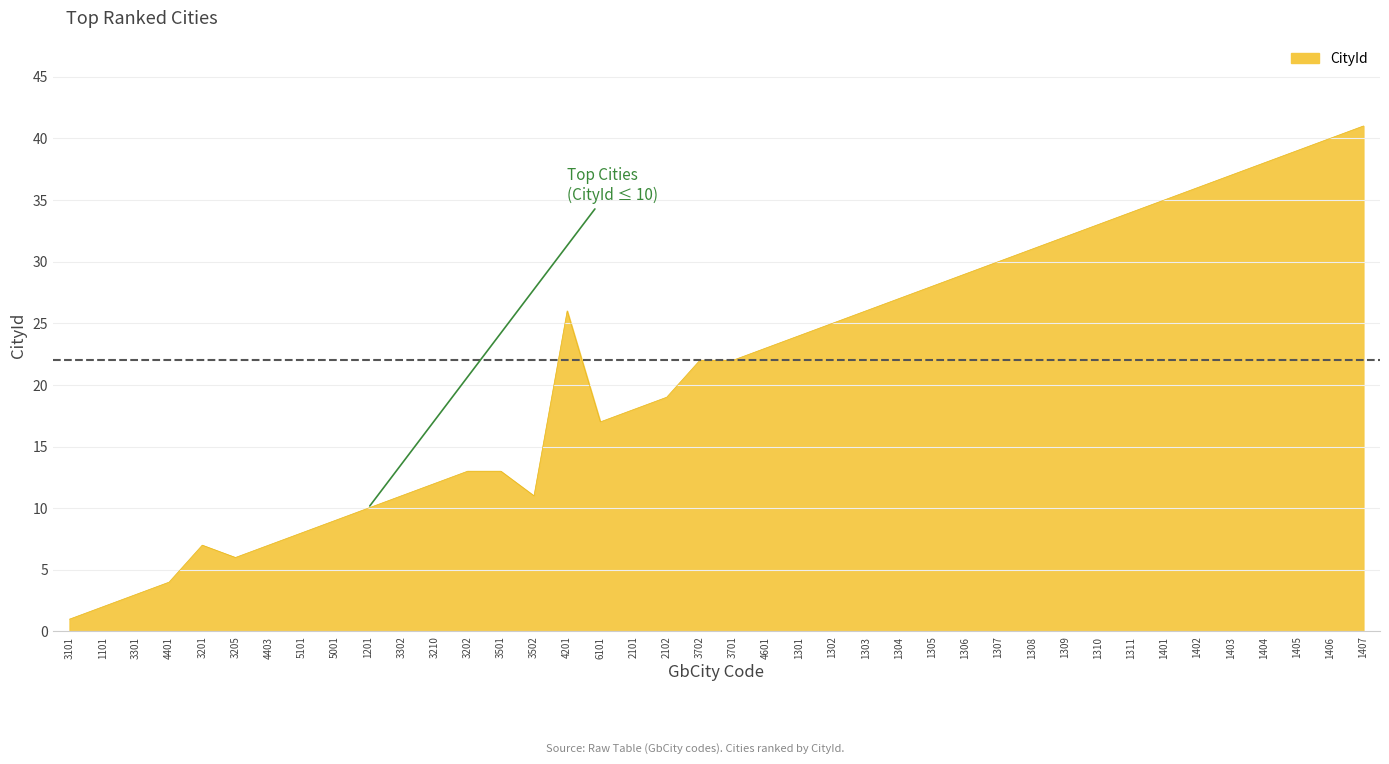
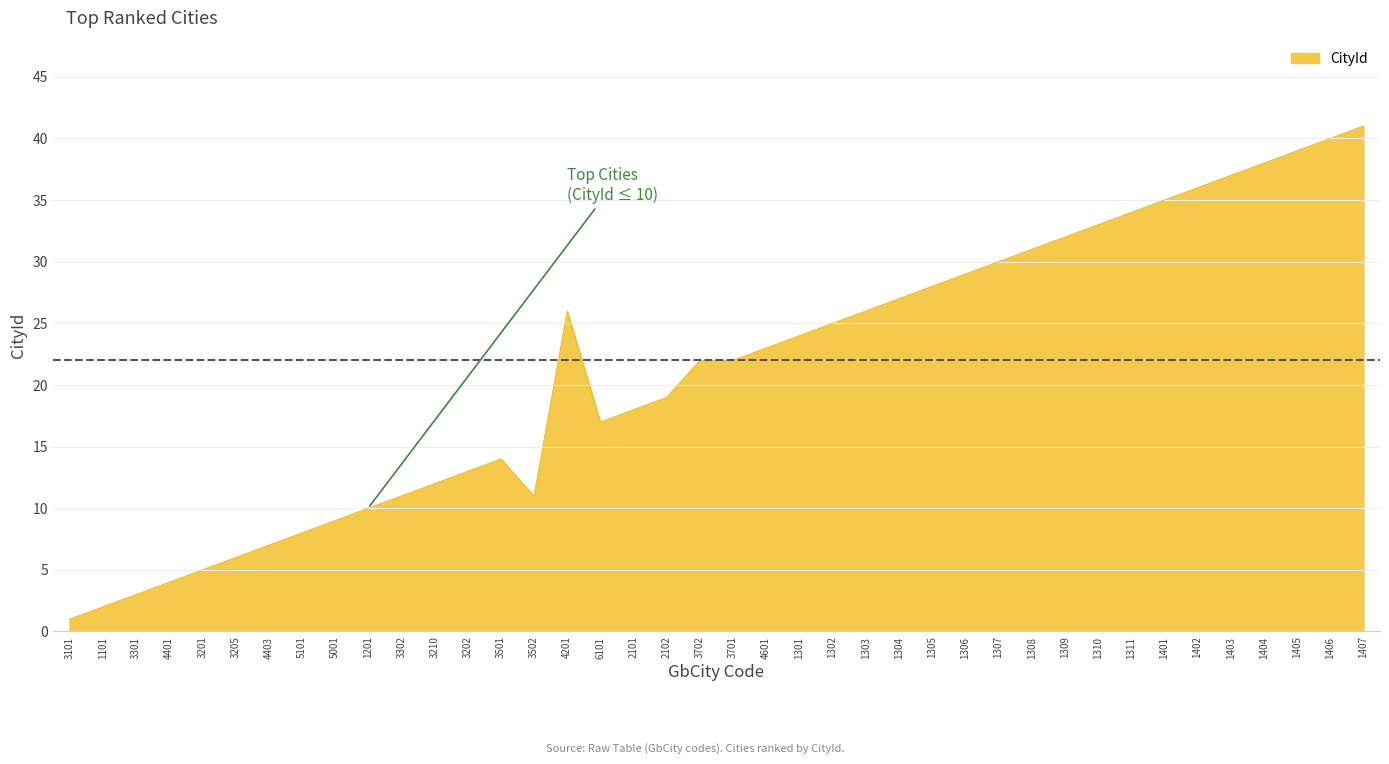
3201: 7 -> 5
3501: 13 -> 14
